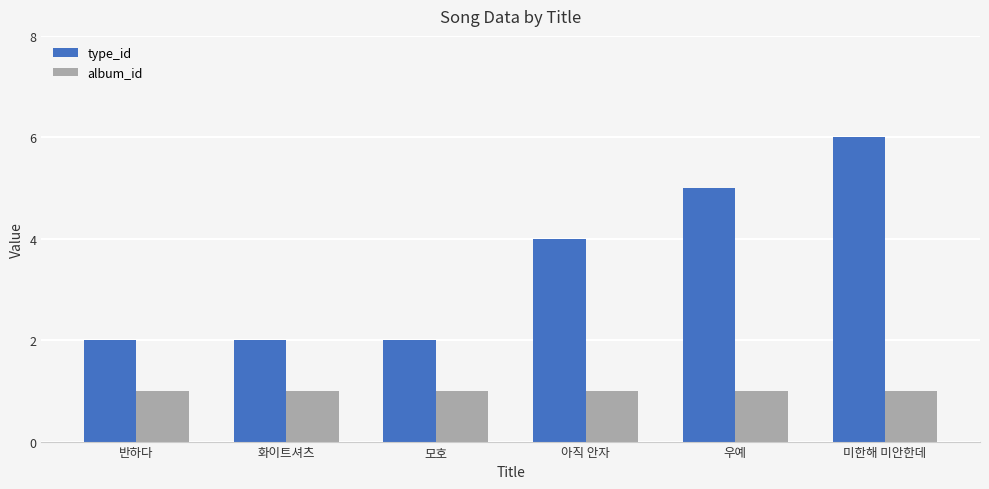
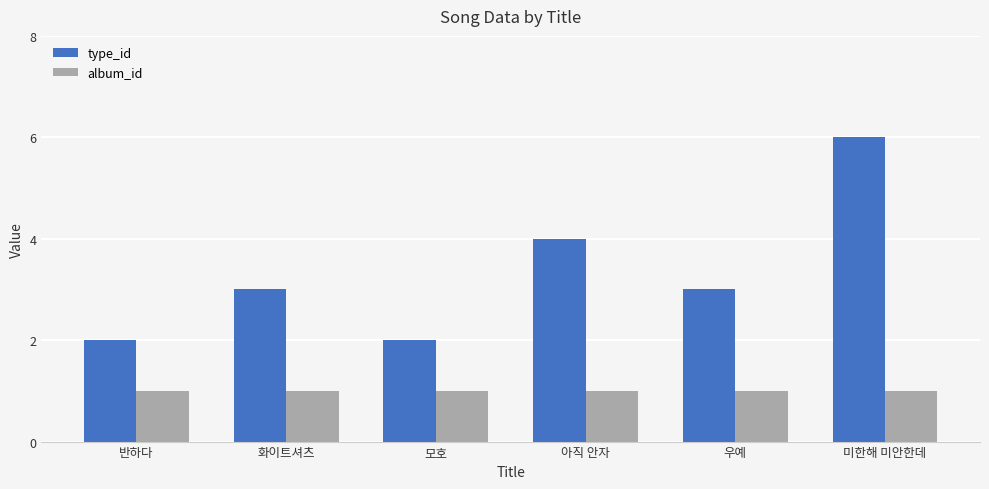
type_id, 화이트셔츠: 2 -> 3
type_id, 우예: 5 -> 3
